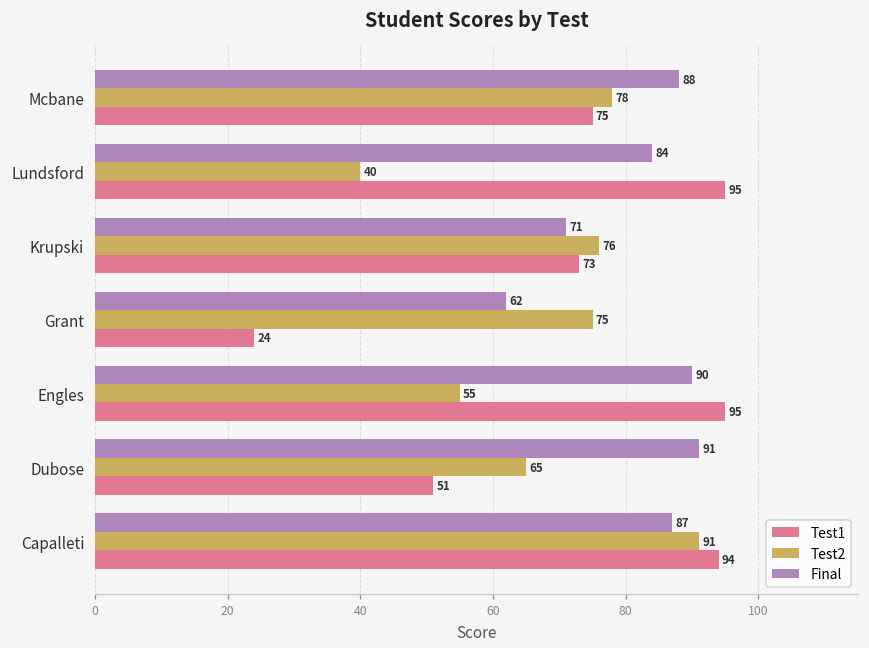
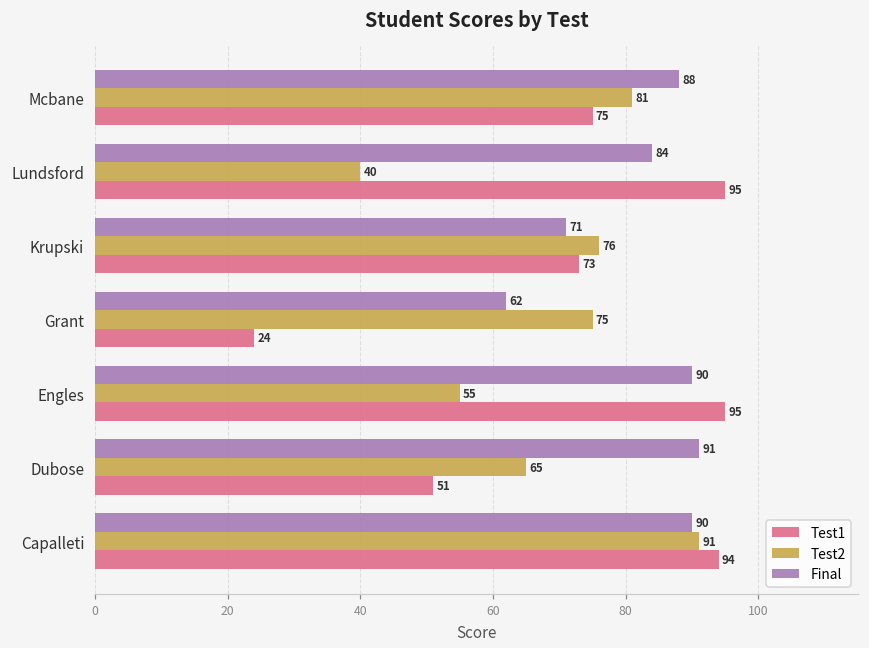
Test2, Mcbane: 78 -> 81
Final, Capalleti: 87 -> 90
